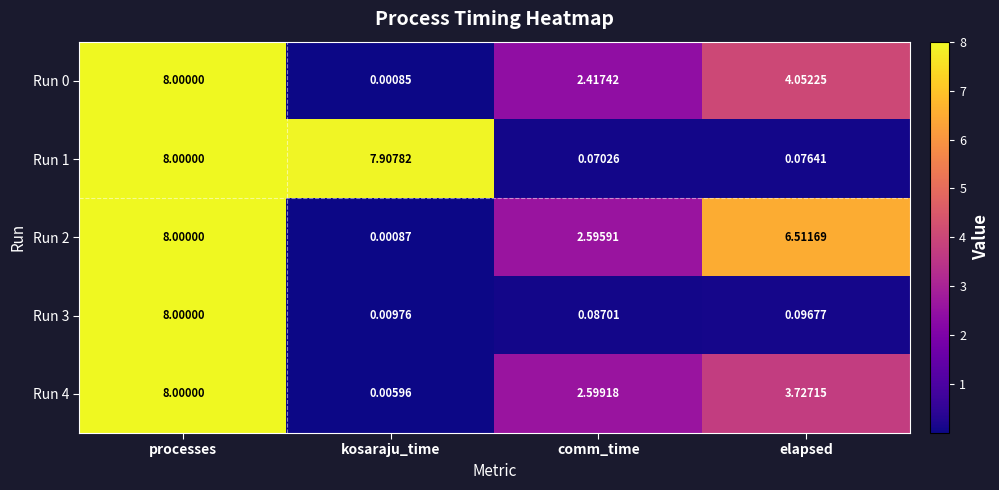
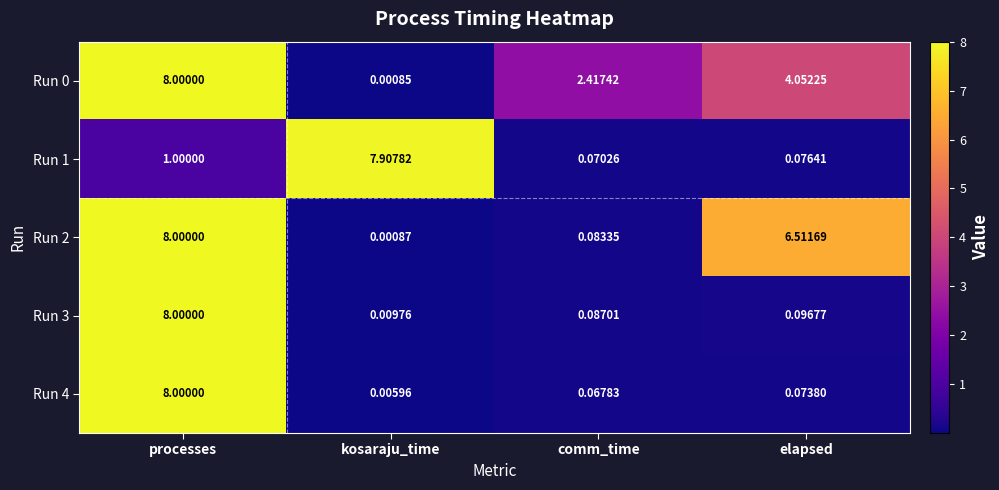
Run 1, processes: 8.00000 -> 1.00000
Run 2, comm_time: 2.59591 -> 0.08335
Run 4, comm_time: 2.59918 -> 0.06783
Run 4, elapsed: 3.72715 -> 0.07380
